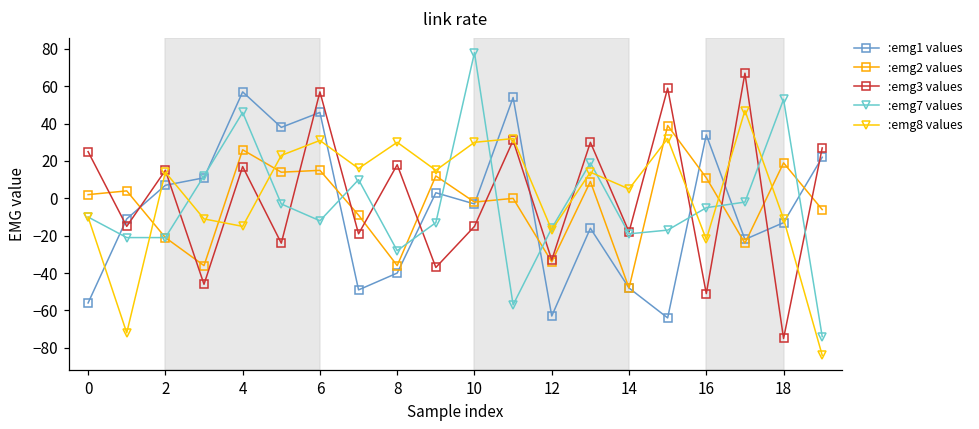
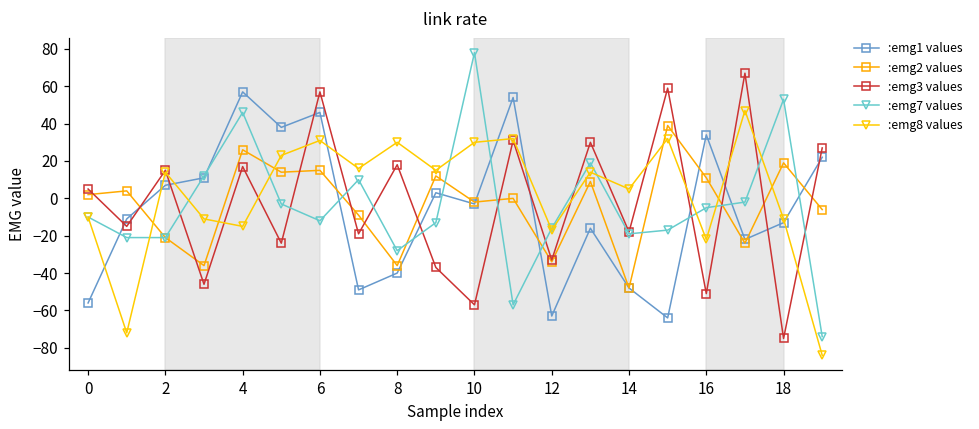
:emg3 values, 0: 25 -> 5
:emg3 values, 10: -15 -> -57
